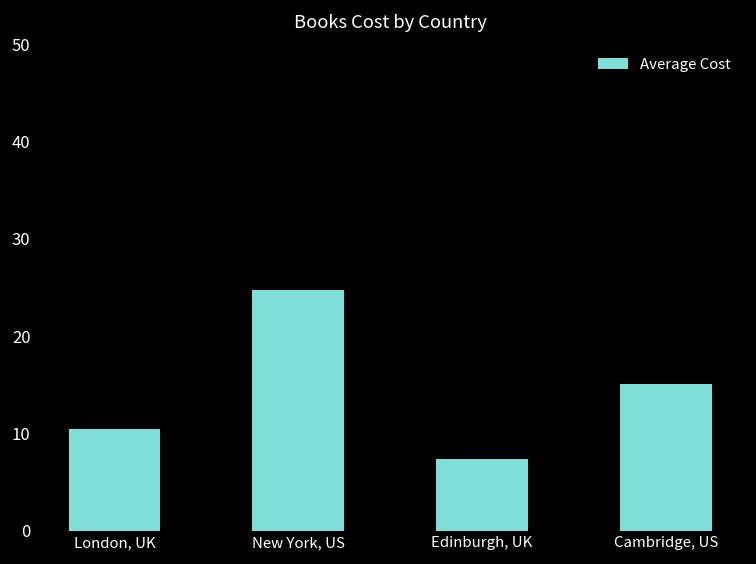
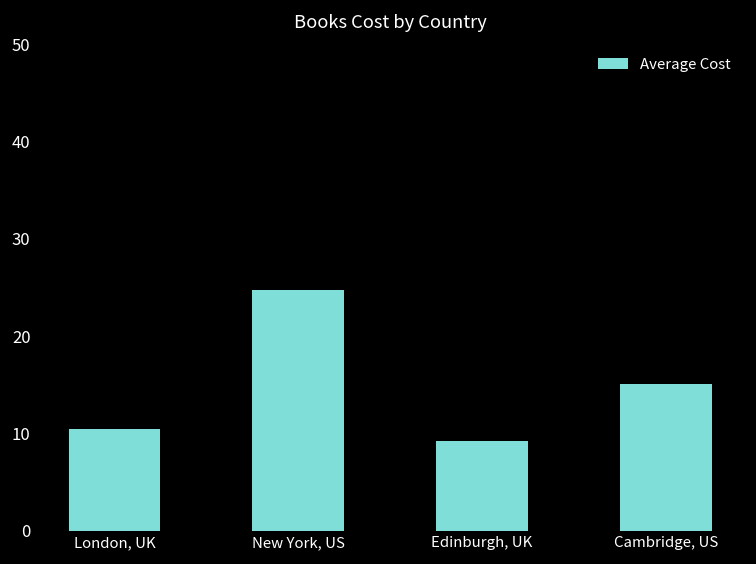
Edinburgh, UK: 7 -> 9
